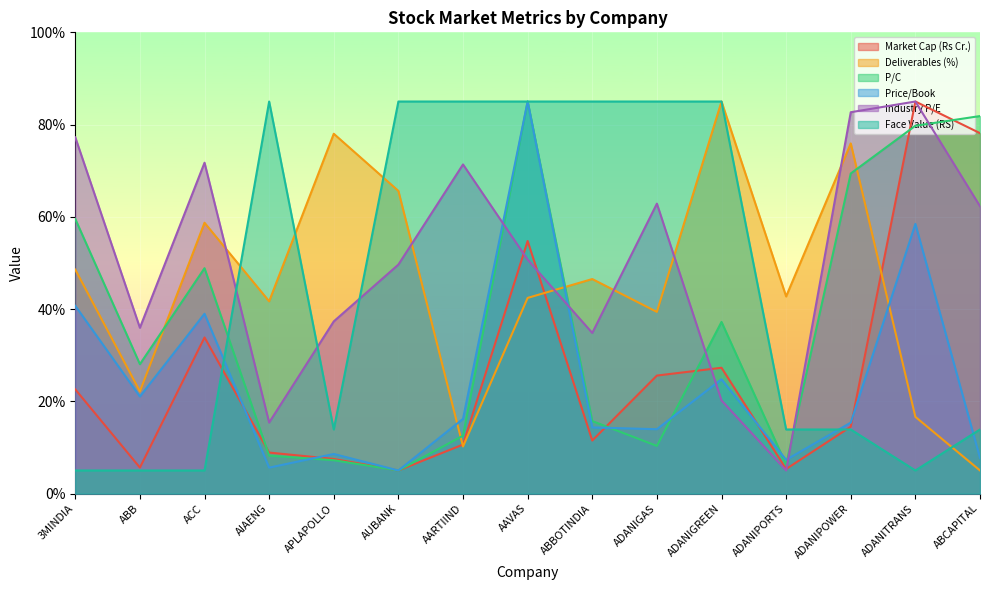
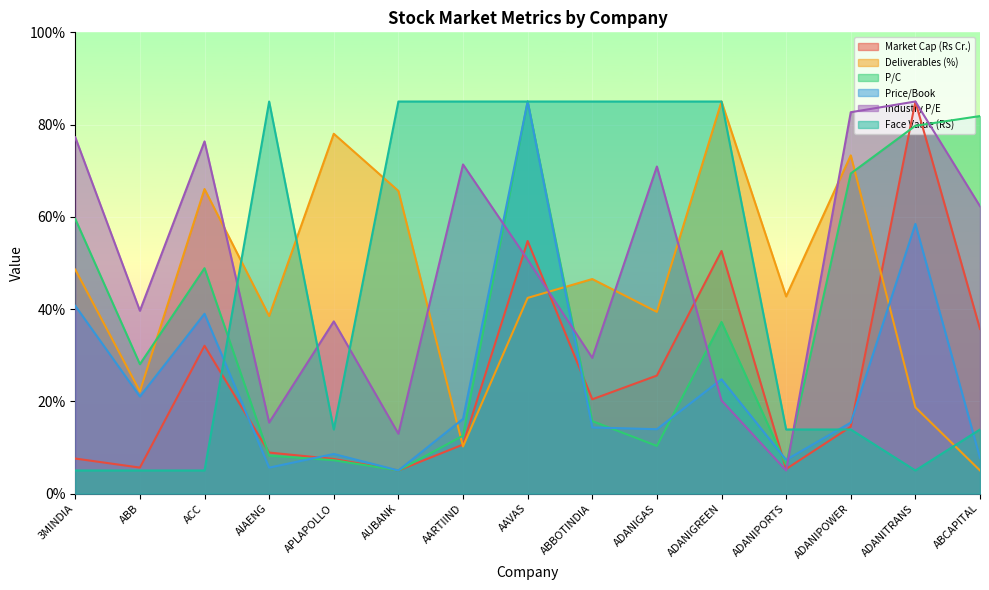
Market Cap (Rs Cr.), 3MINDIA: 23% -> 8%
Industry P/E, ABB: 36% -> 40%
Market Cap (Rs Cr.), ACC: 34% -> 32%
Deliverables (%), ACC: 59% -> 66%
Industry P/E, ACC: 72% -> 76%
Deliverables (%), AIAENG: 42% -> 38%
Industry P/E, AUBANK: 50% -> 13%
Market Cap (Rs Cr.), ABBOTINDIA: 11% -> 20%
Industry P/E, ABBOTINDIA: 35% -> 29%
Industry P/E, ADANIGAS: 63% -> 71%
Market Cap (Rs Cr.), ADANIGREEN: 27% -> 53%
Deliverables (%), ADANIPOWER: 76% -> 73%
Deliverables (%), ADANITRANS: 17% -> 19%
Market Cap (Rs Cr.), ABCAPITAL: 78% -> 36%
